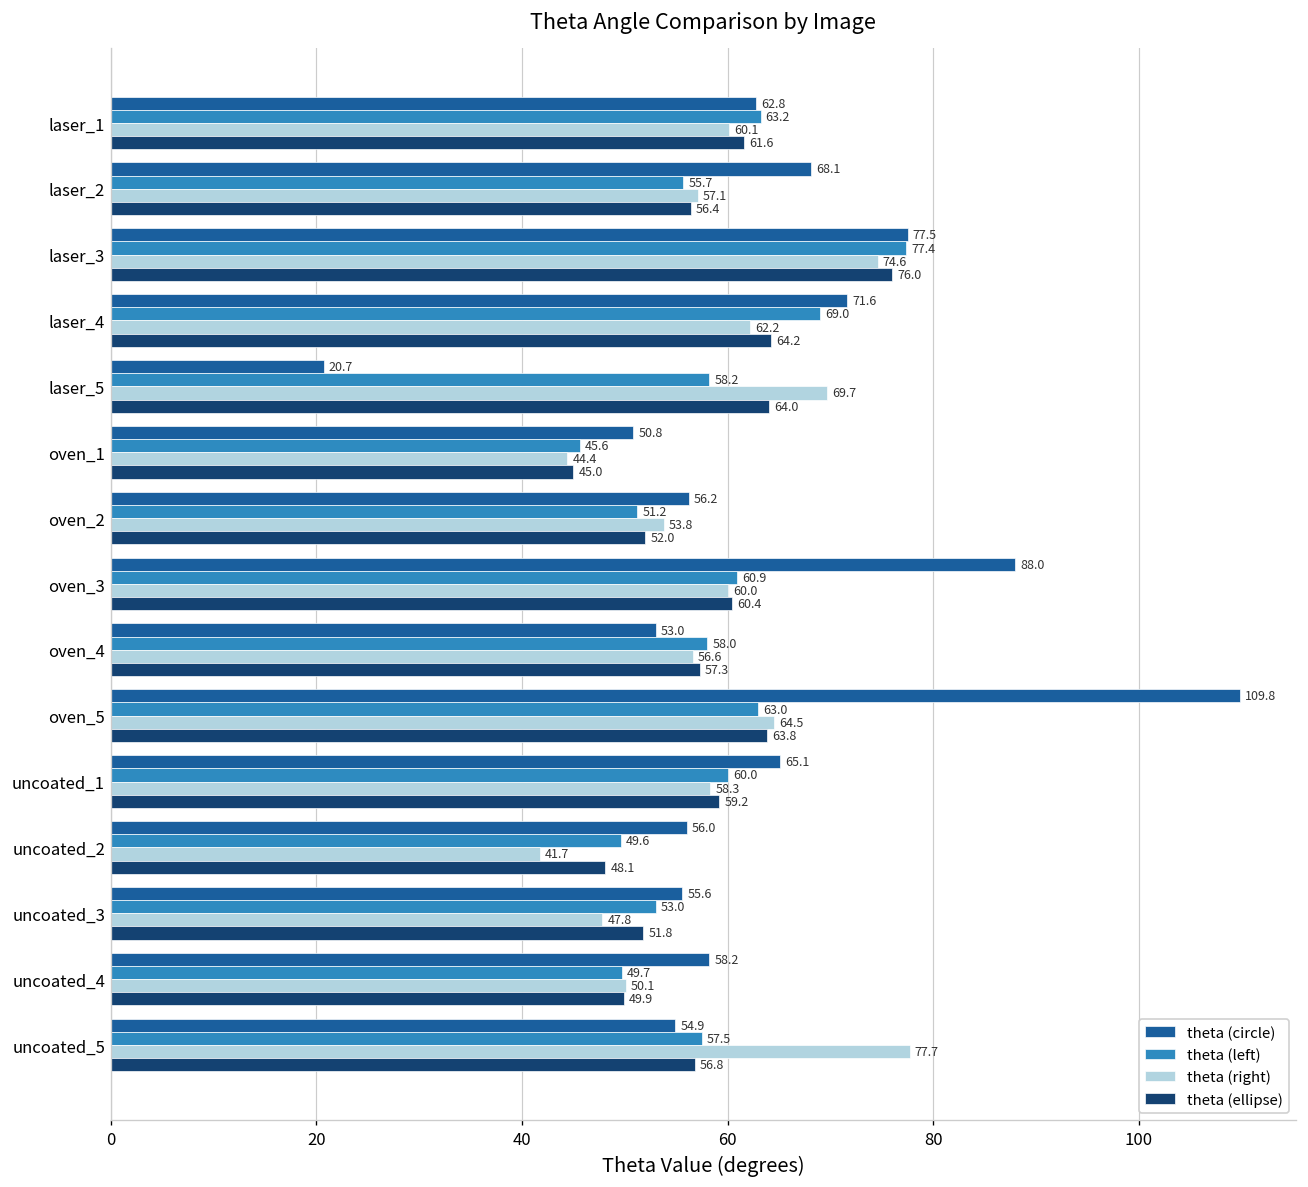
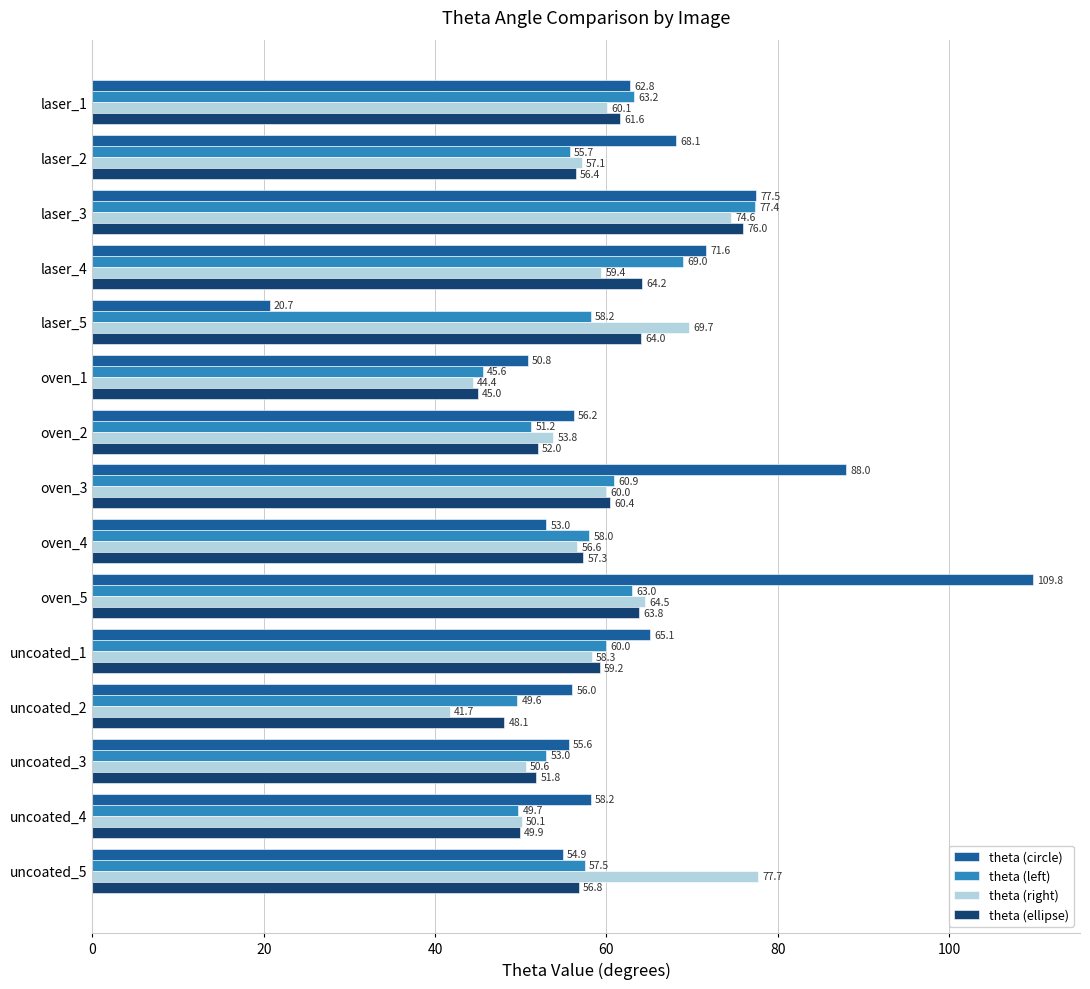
theta (right), laser_4: 62.2 -> 59.4
theta (right), uncoated_3: 47.8 -> 50.6
